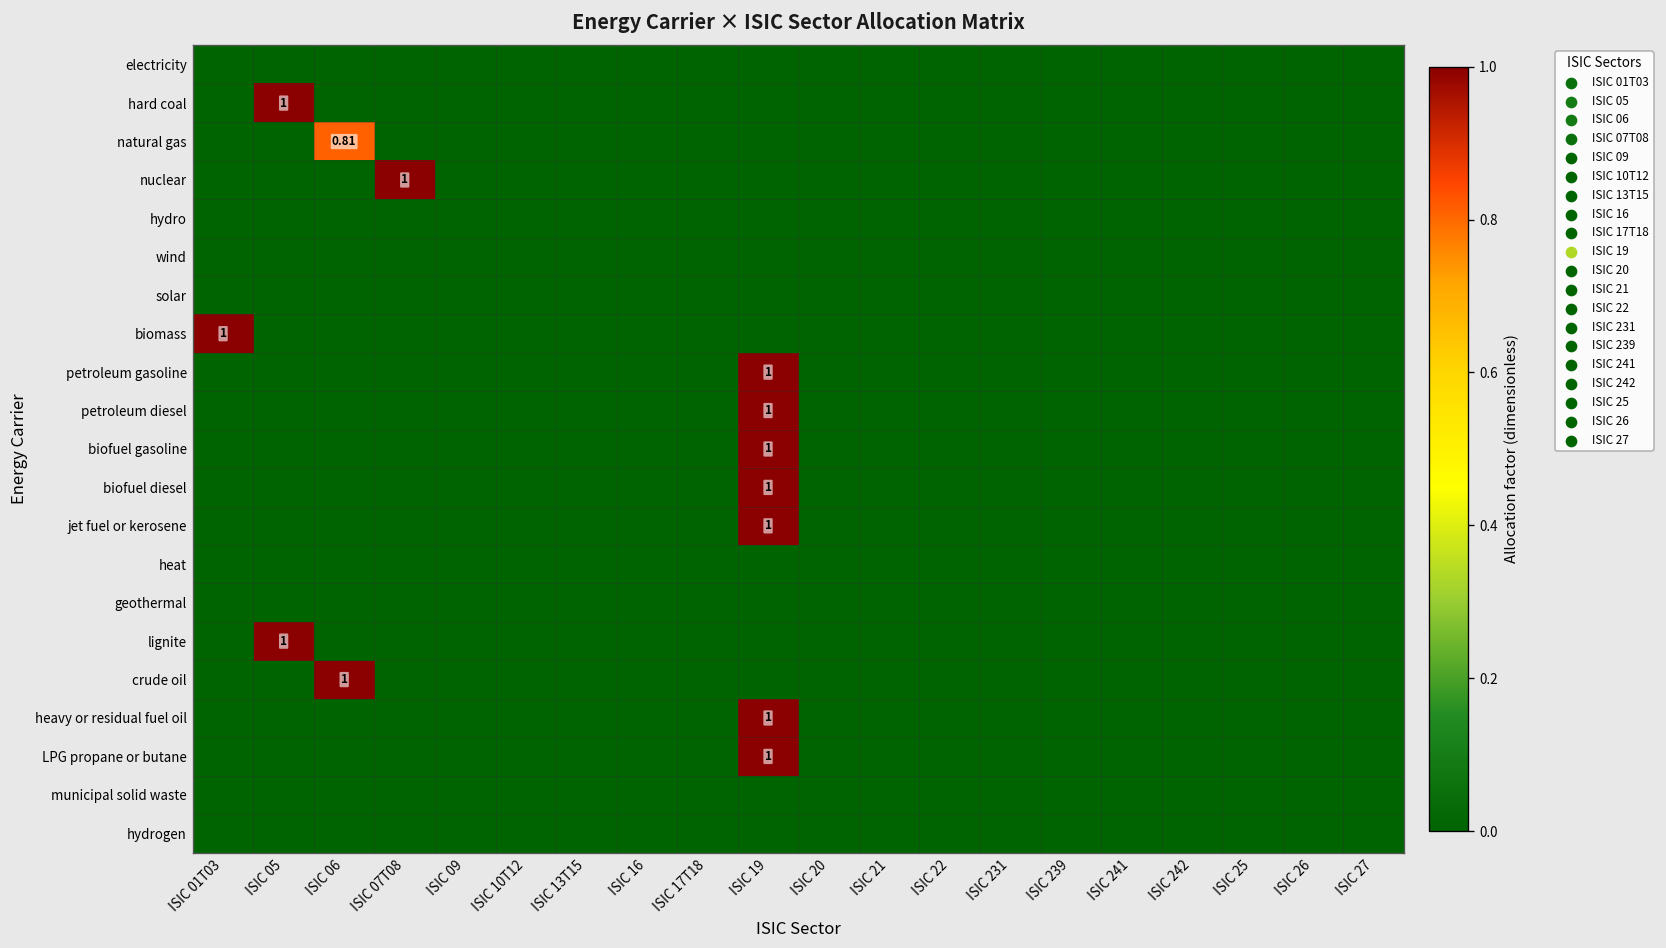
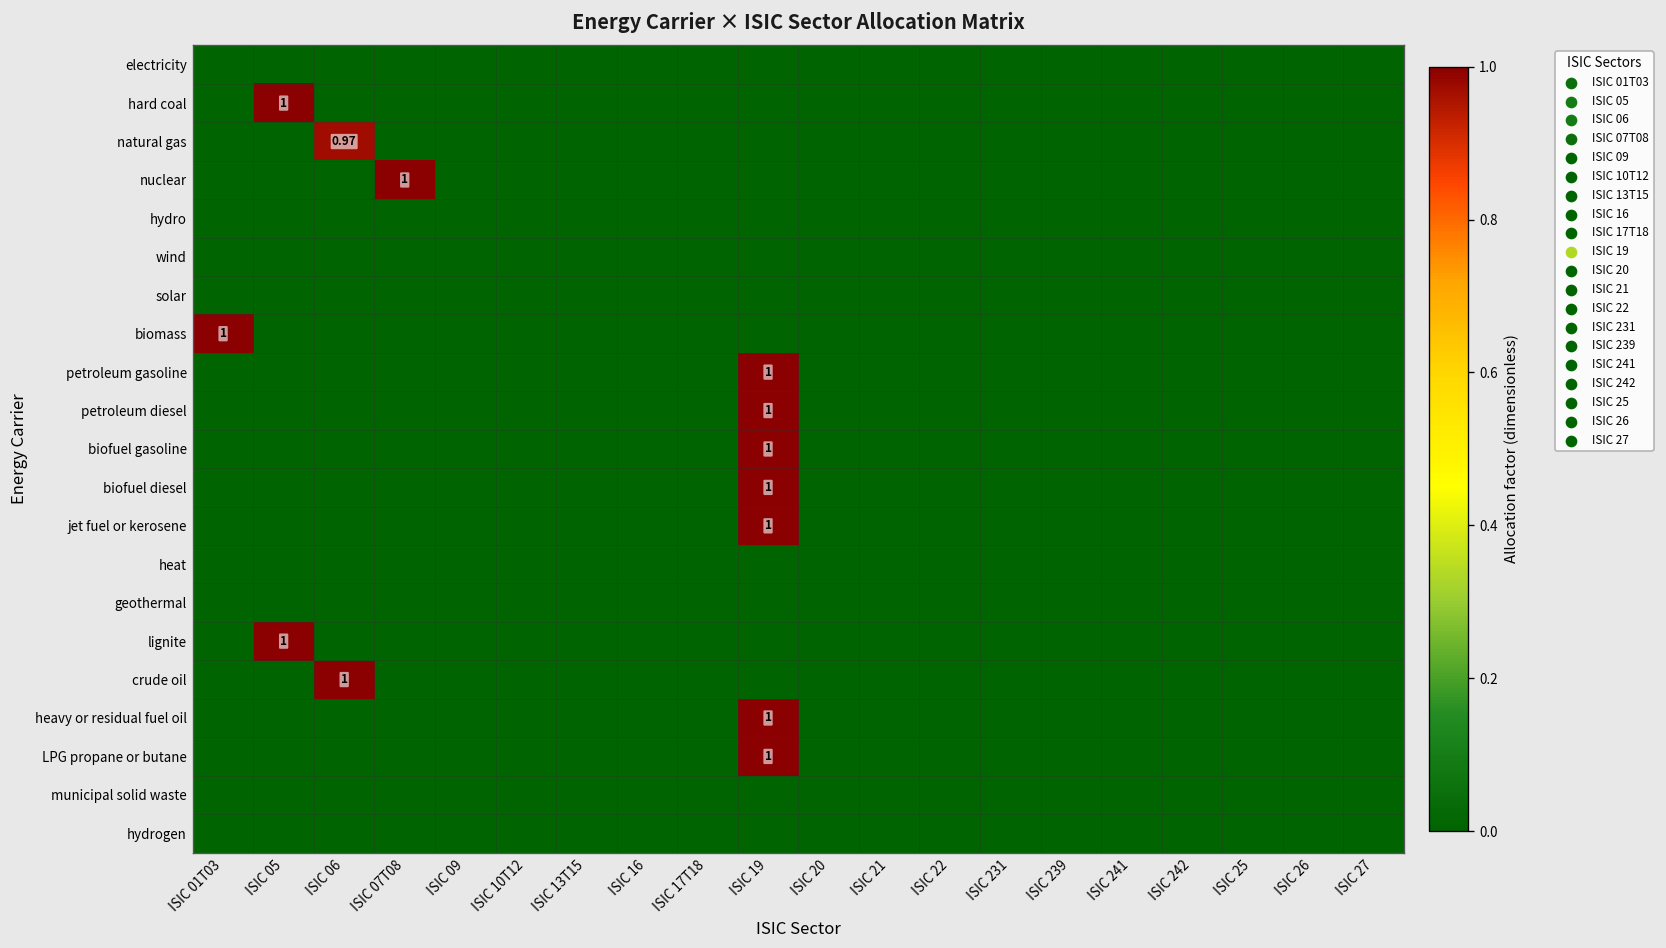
natural gas, ISIC 06: 0.81 -> 0.97
